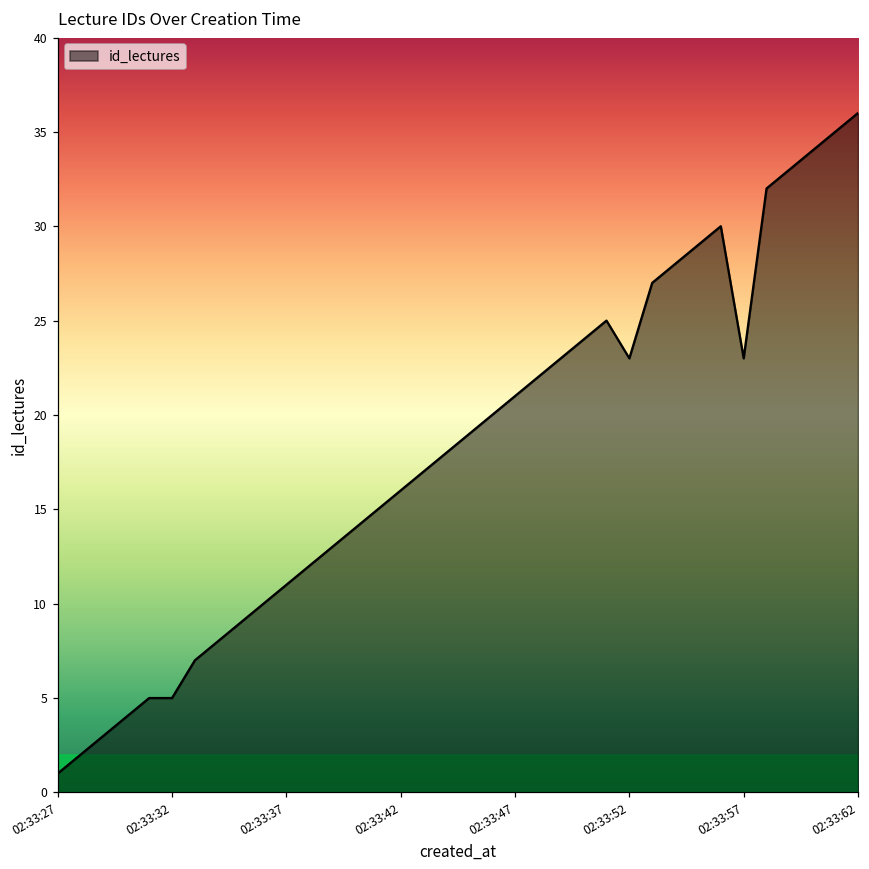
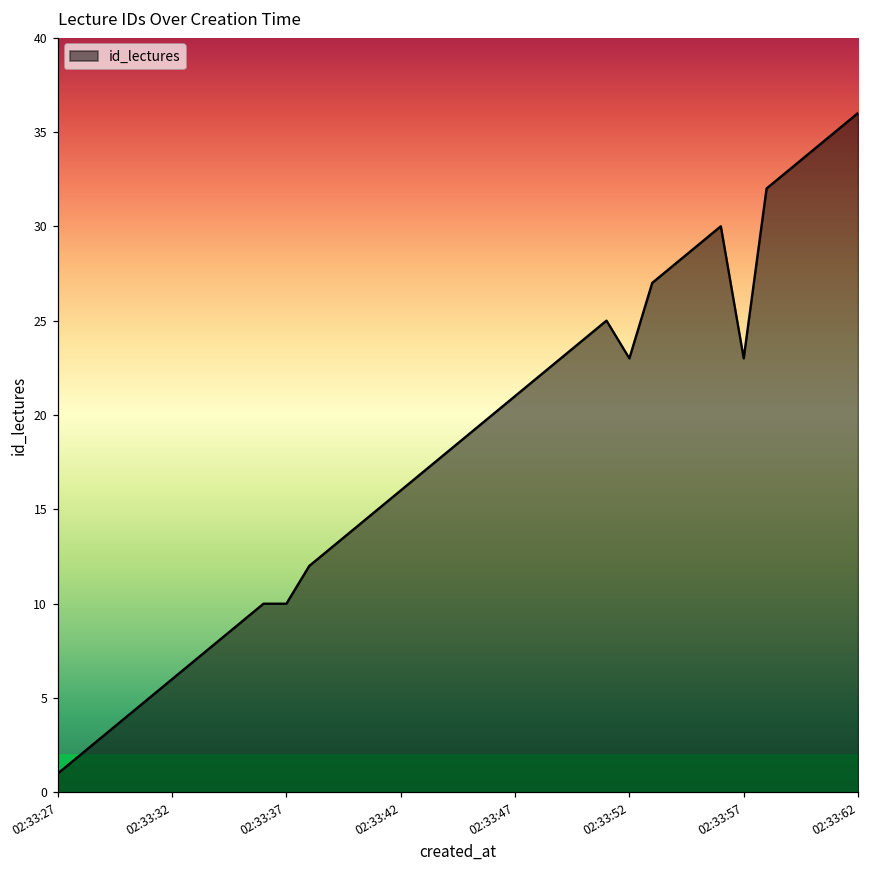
02:33:32: 5 -> 6
02:33:37: 11 -> 10
